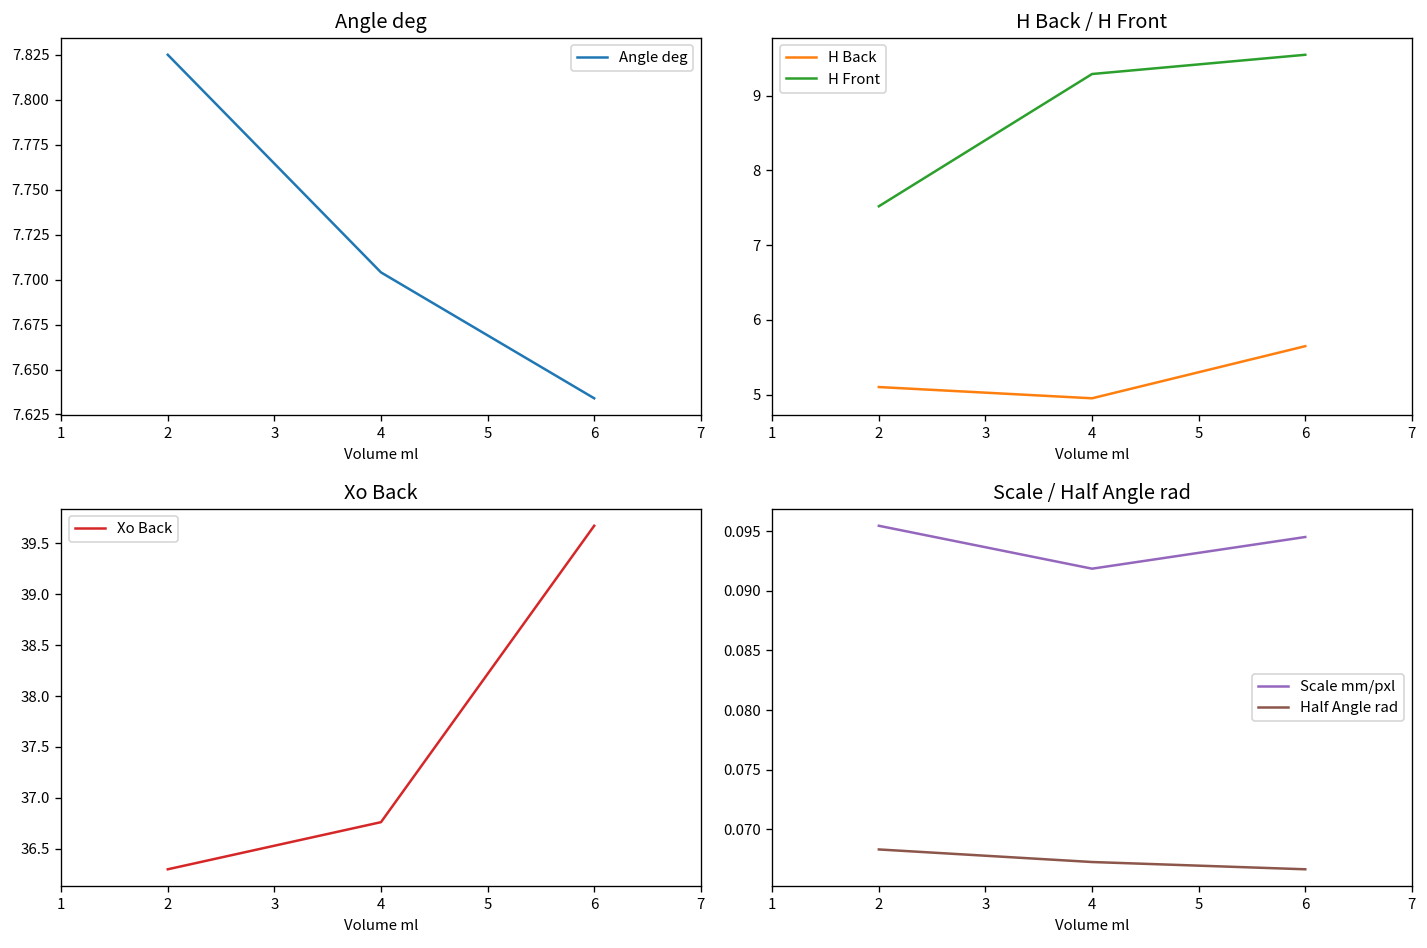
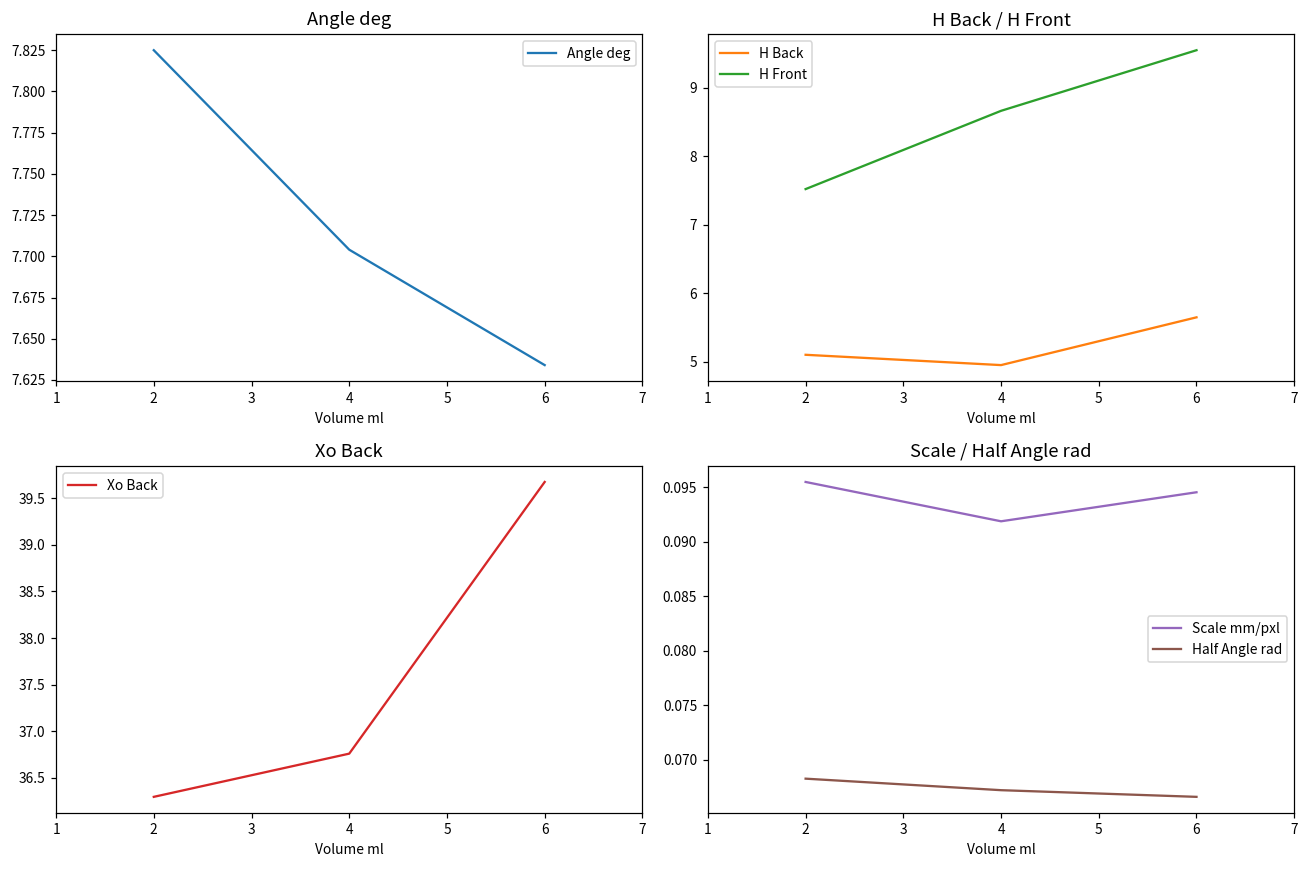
H Back / H Front, H Front, 4: 9.3 -> 8.7
